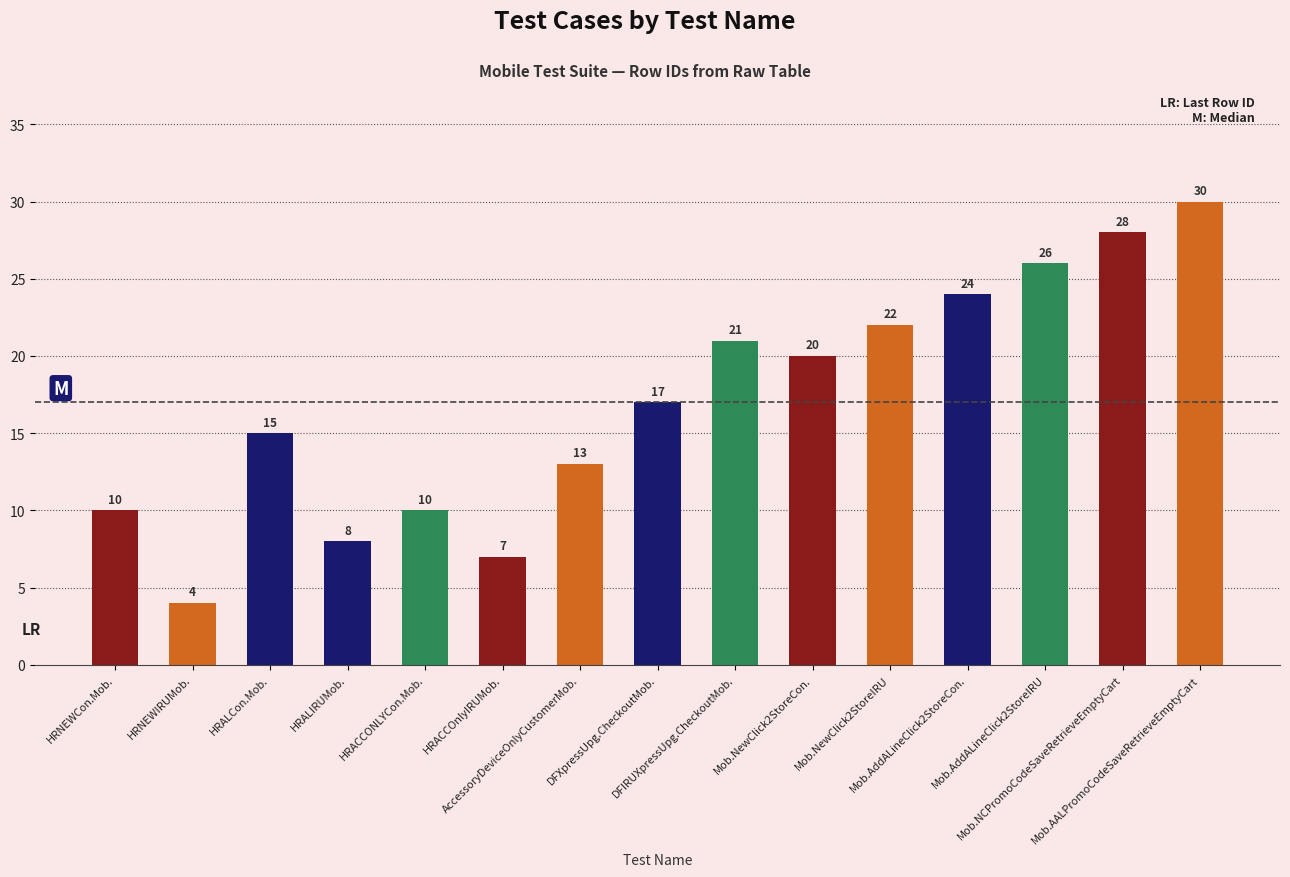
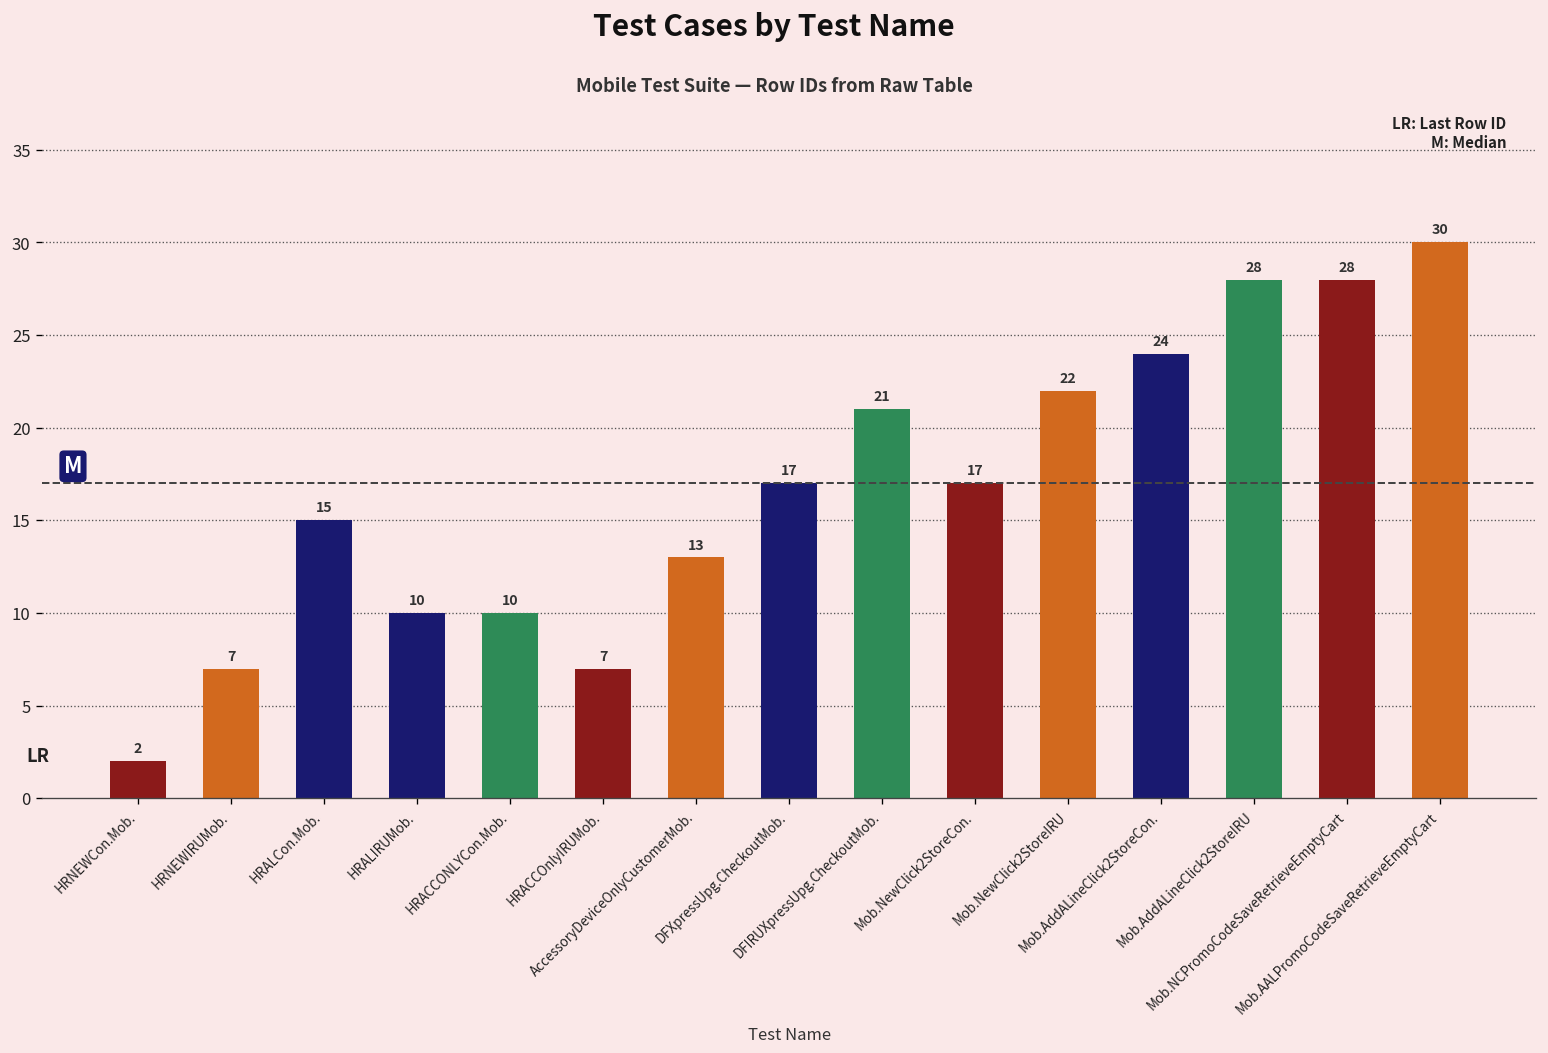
HRNEWCon.Mob.: 10 -> 2
HRNEWIRUMob.: 4 -> 7
HRALIRUMob.: 8 -> 10
Mob.NewClick2StoreCon.: 20 -> 17
Mob.AddALineClick2StoreIRU: 26 -> 28
